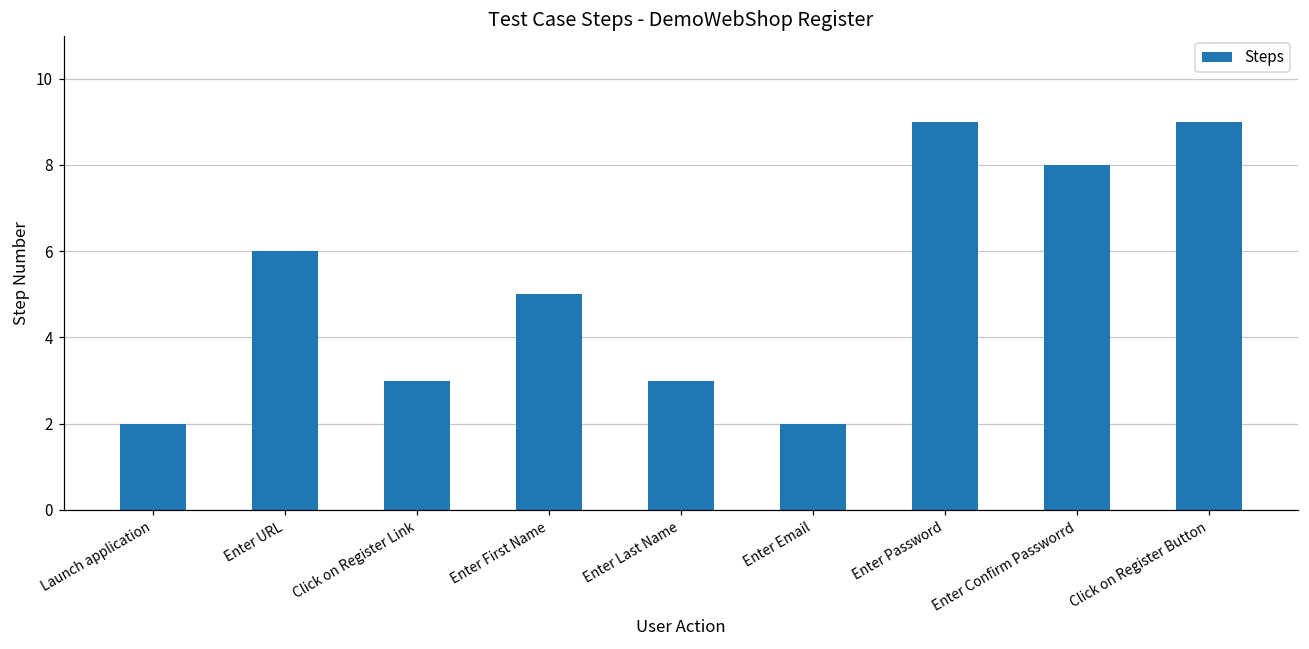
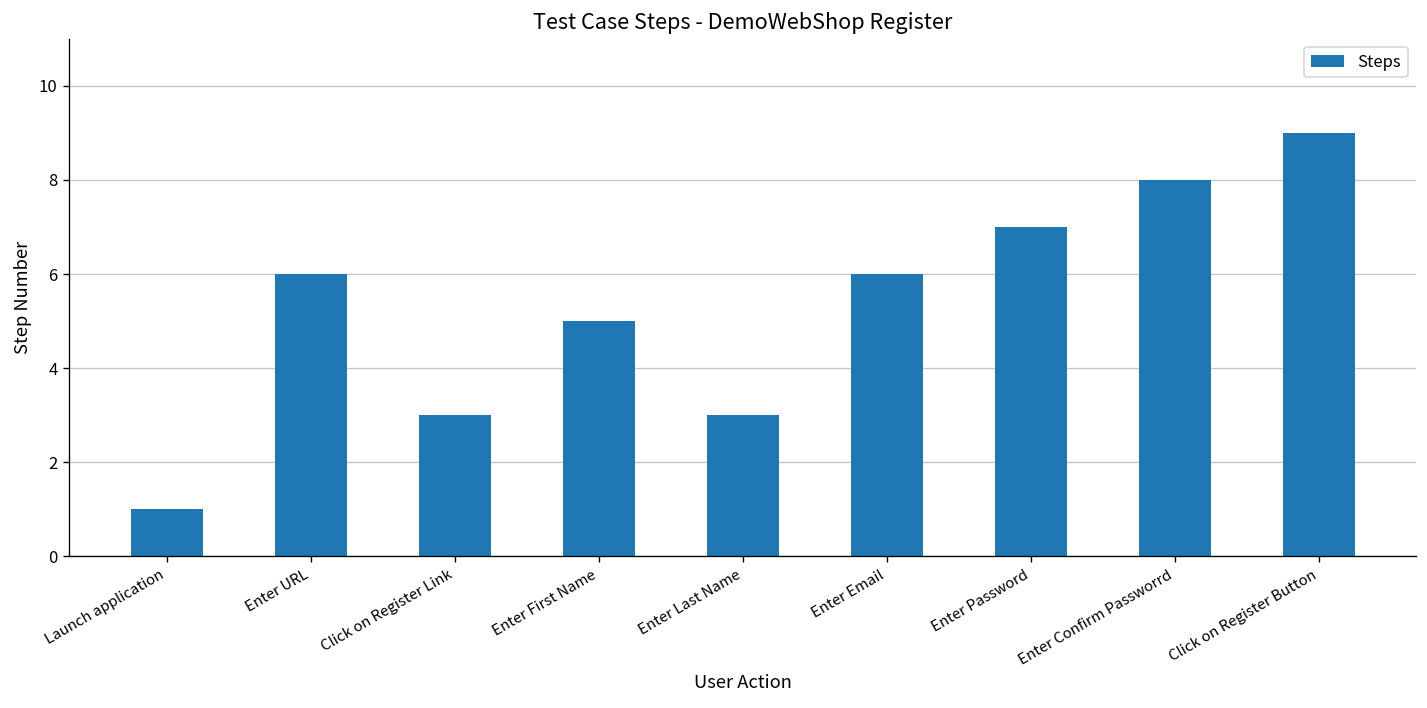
Launch application: 2 -> 1
Enter Email: 2 -> 6
Enter Password: 9 -> 7
